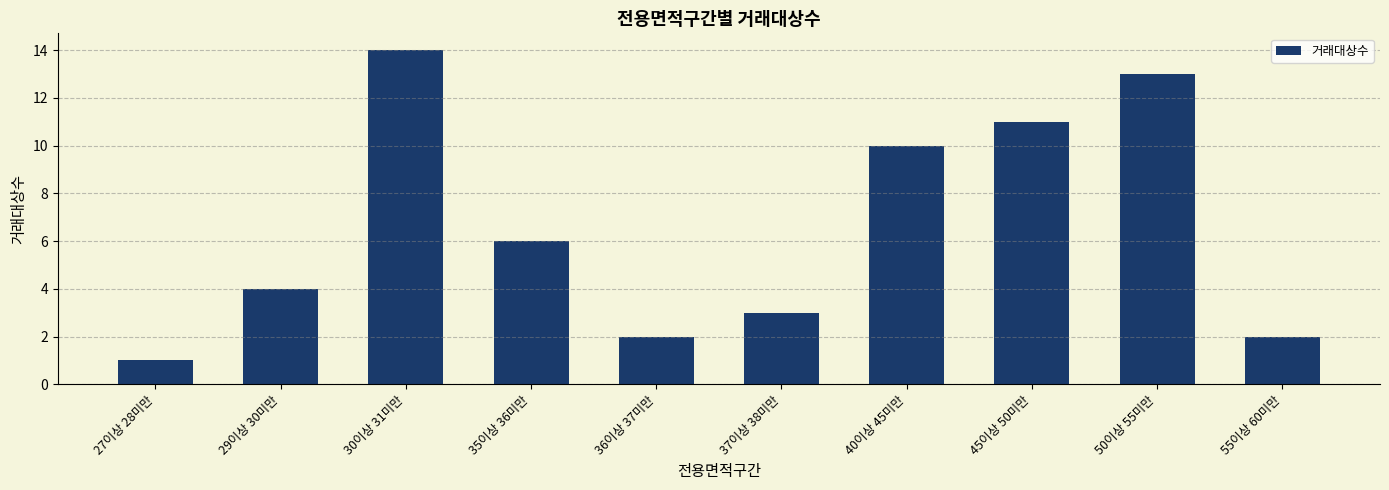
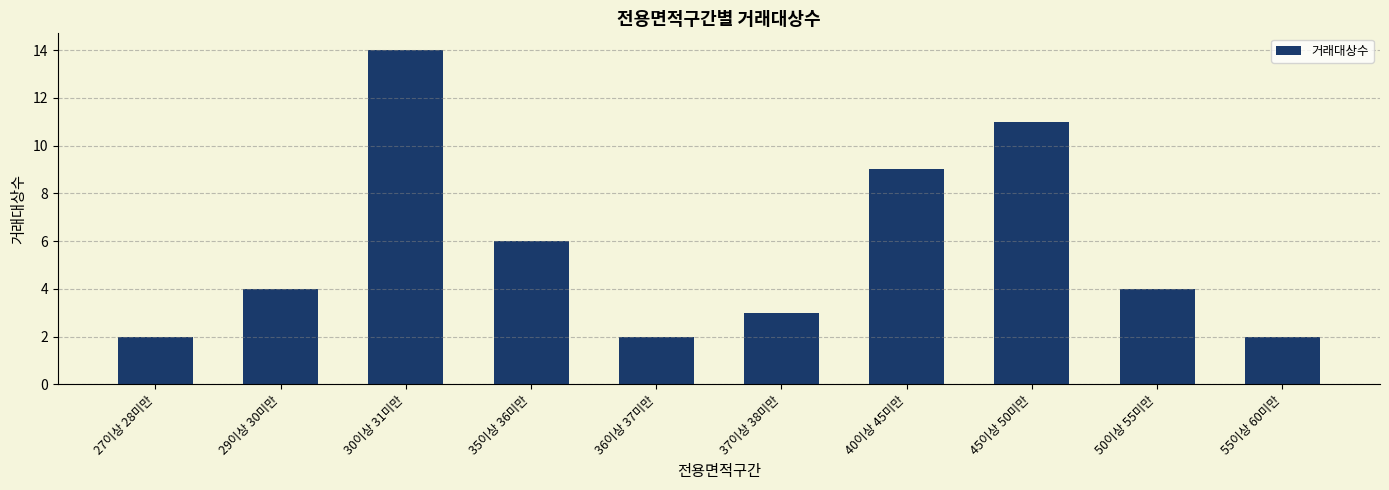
27이상 28미만: 1 -> 2
40이상 45미만: 10 -> 9
50이상 55미만: 13 -> 4
